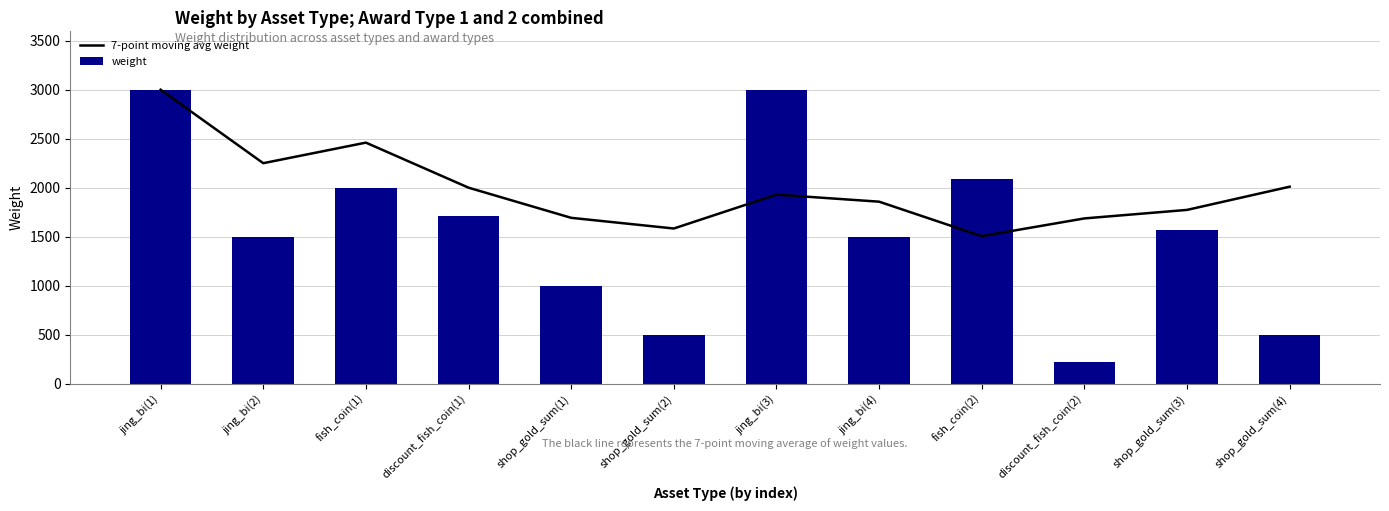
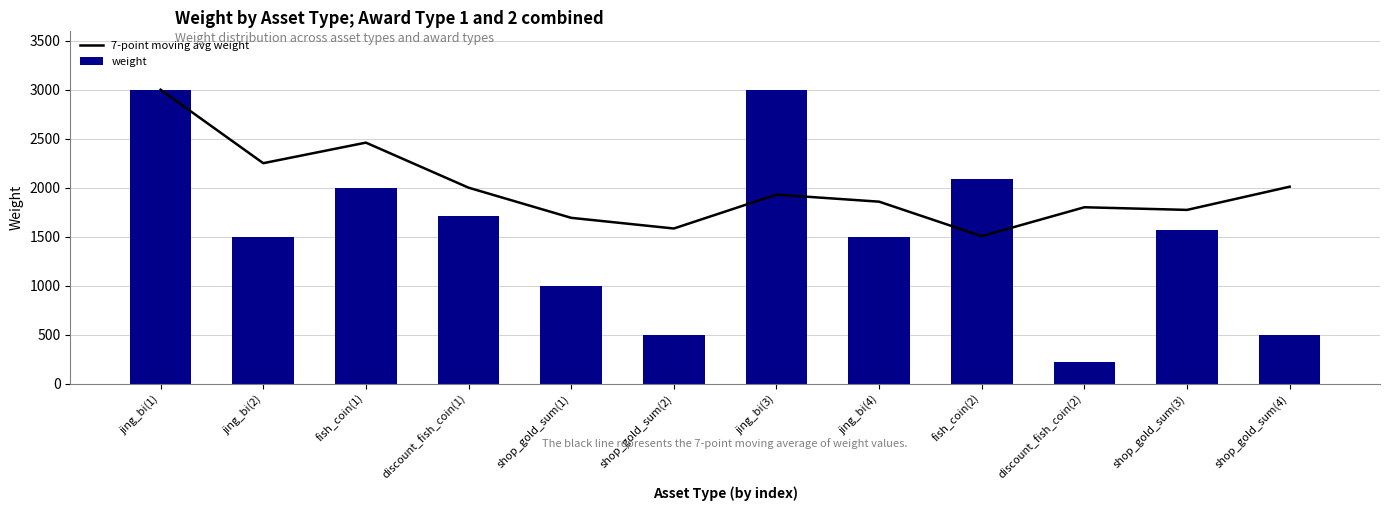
7-point moving avg weight, discount_fish_coin(2): 1700 -> 1800
